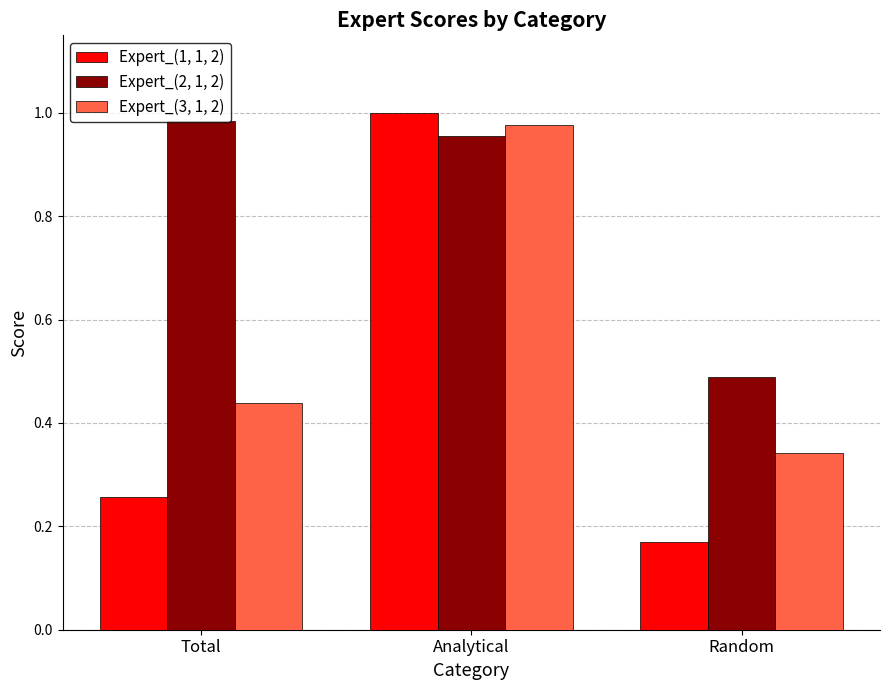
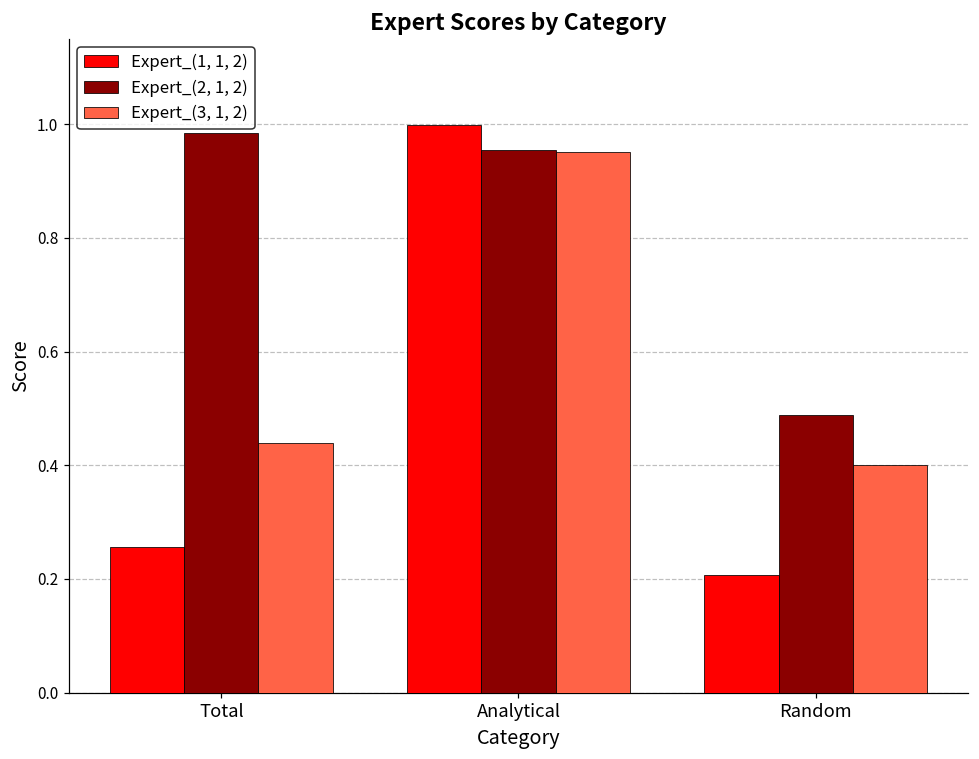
Expert_(3, 1, 2), Analytical: 0.98 -> 0.95
Expert_(1, 1, 2), Random: 0.17 -> 0.21
Expert_(3, 1, 2), Random: 0.34 -> 0.40
